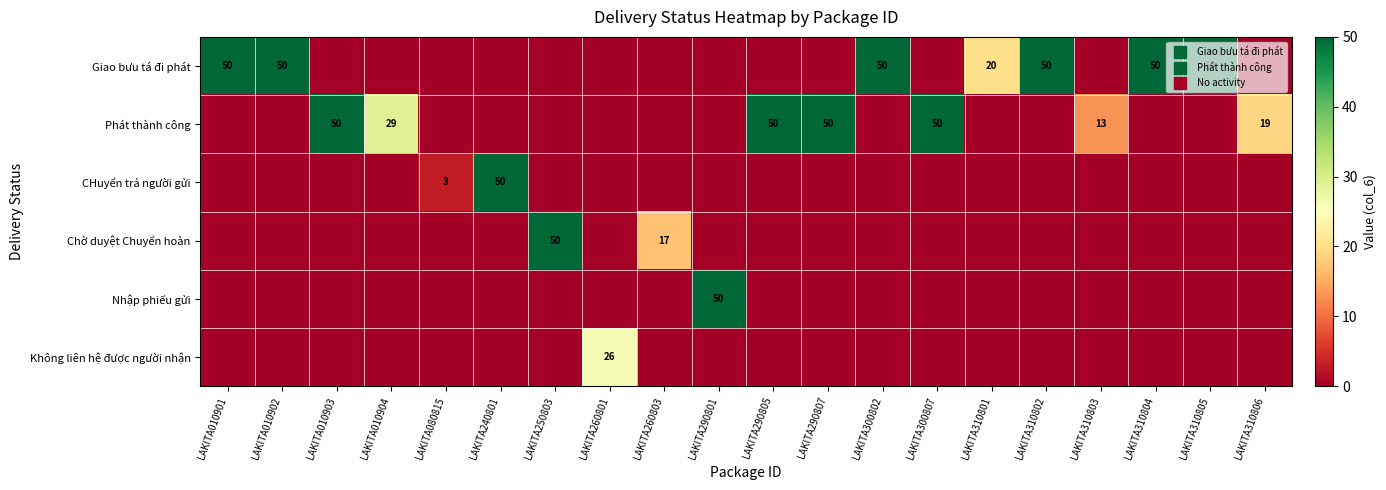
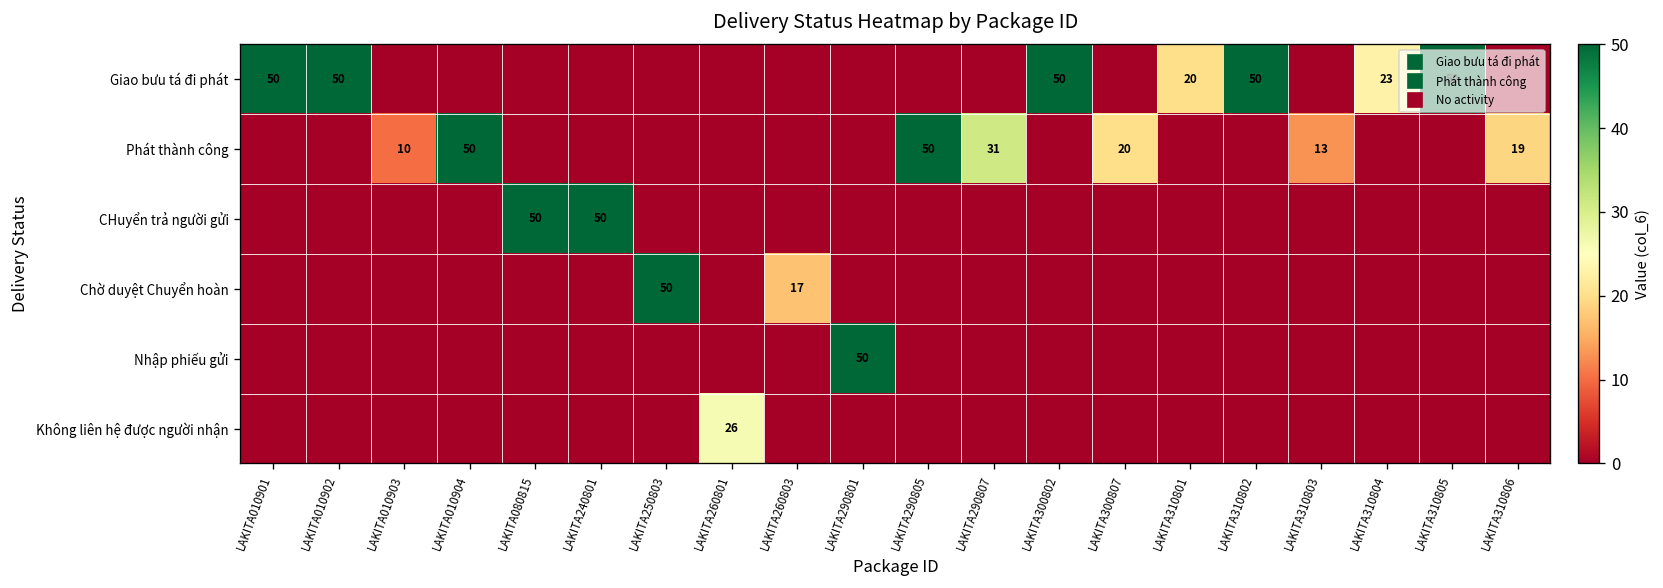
Giao bưu tá đi phát, LAKITA310804: 50 -> 23
Phát thành công, LAKITA010903: 50 -> 10
Phát thành công, LAKITA010904: 29 -> 50
Phát thành công, LAKITA290807: 50 -> 31
Phát thành công, LAKITA300807: 50 -> 20
CHuyển trả người gửi, LAKITA080815: 3 -> 50
